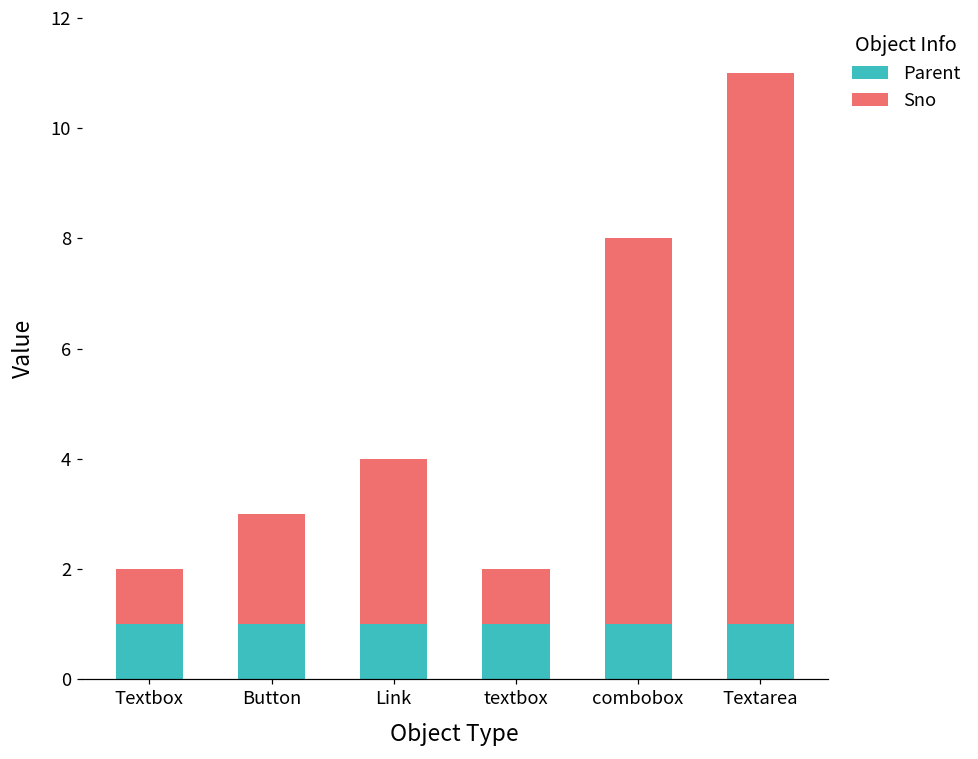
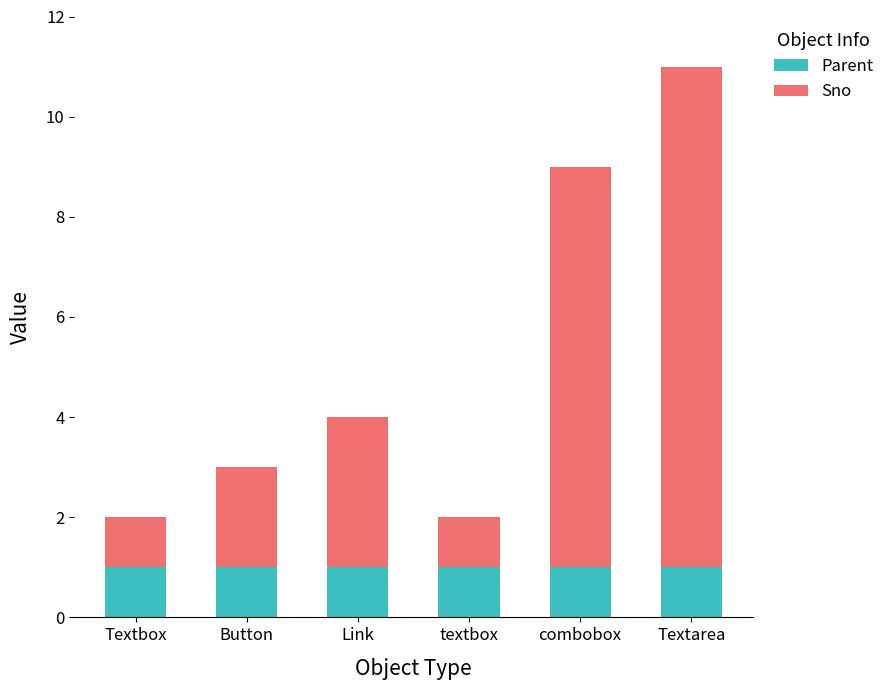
Sno, combobox: 7 -> 8
